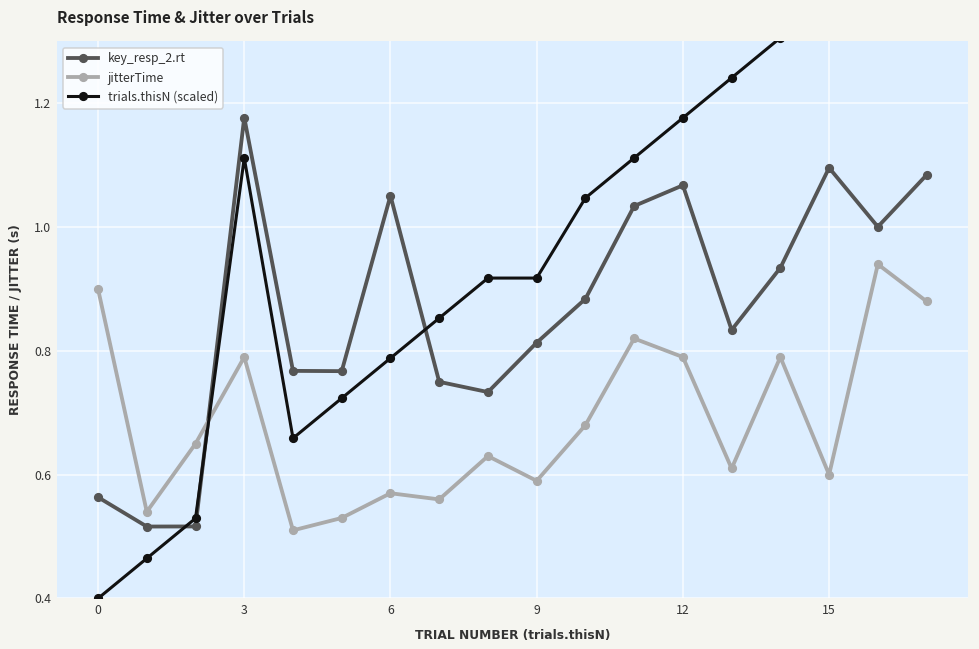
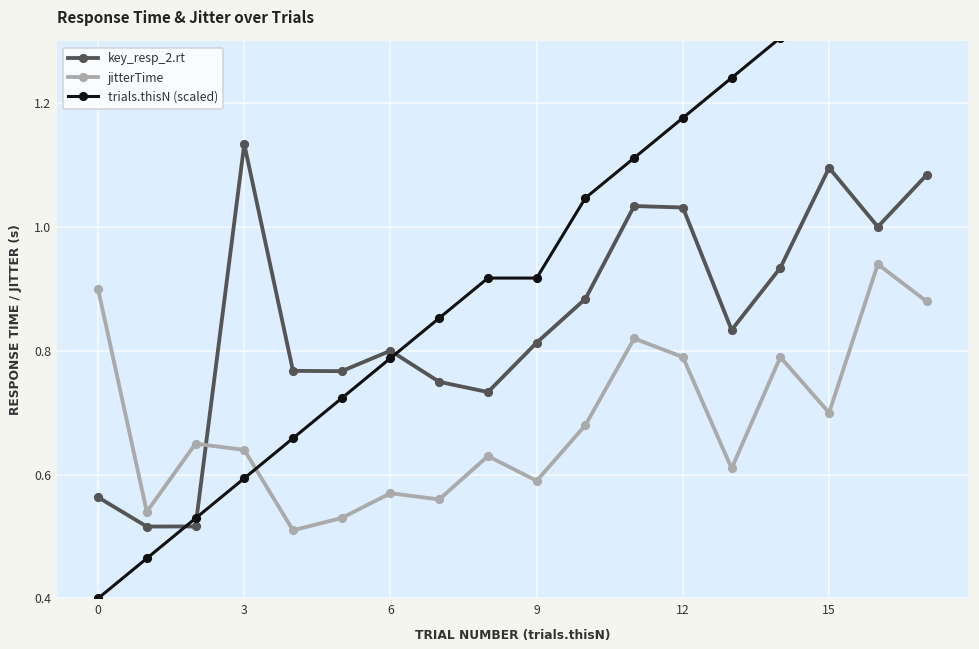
key_resp_2.rt, 3: 1.18 -> 1.13
jitterTime, 3: 0.79 -> 0.64
trials.thisN (scaled), 3: 1.11 -> 0.59
key_resp_2.rt, 6: 1.05 -> 0.80
key_resp_2.rt, 12: 1.07 -> 1.03
jitterTime, 15: 0.6 -> 0.7
